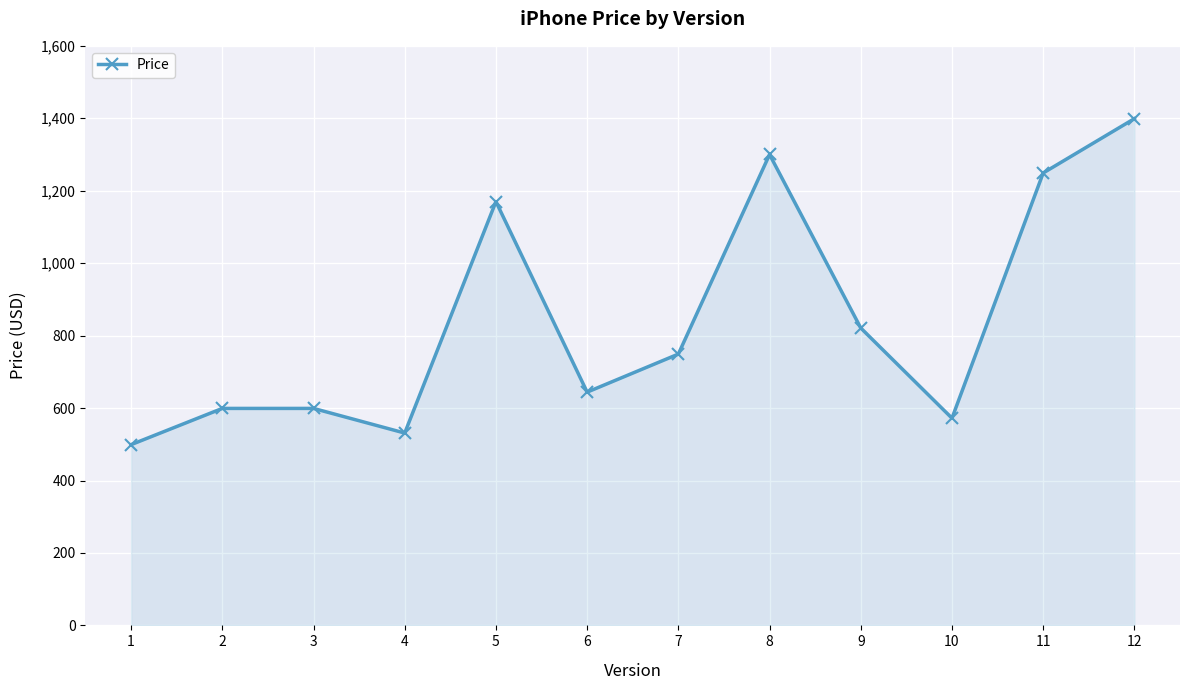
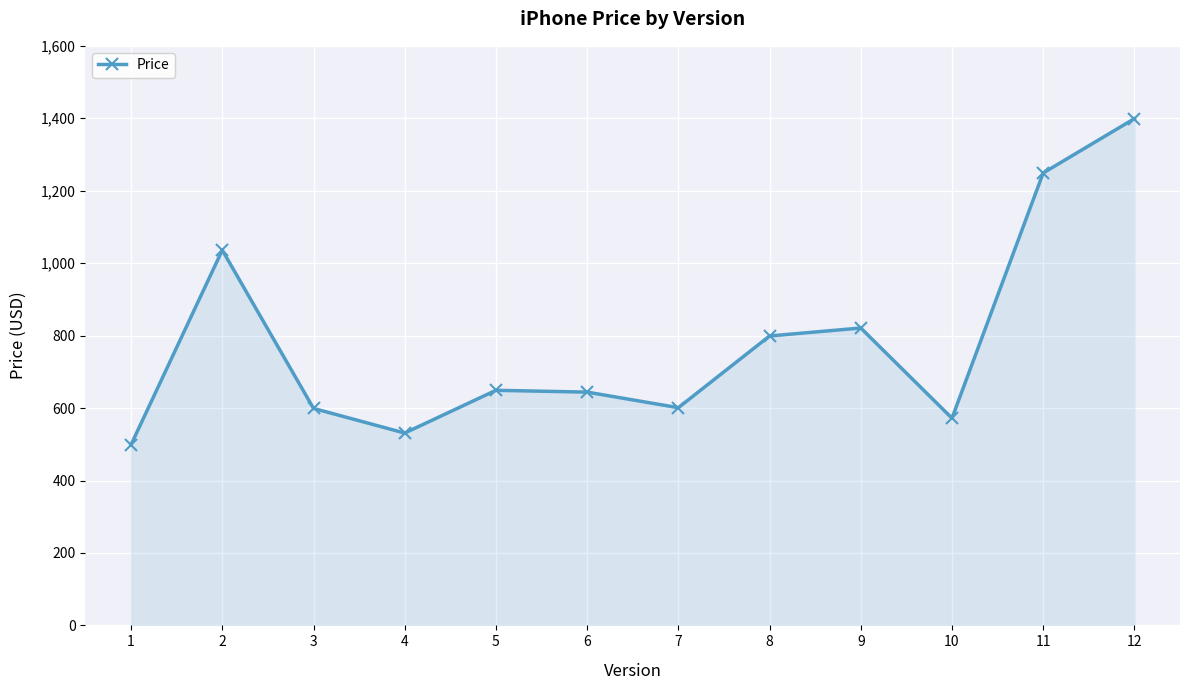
2: 600 -> 1,040
5: 1,170 -> 650
7: 750 -> 600
8: 1,300 -> 800
